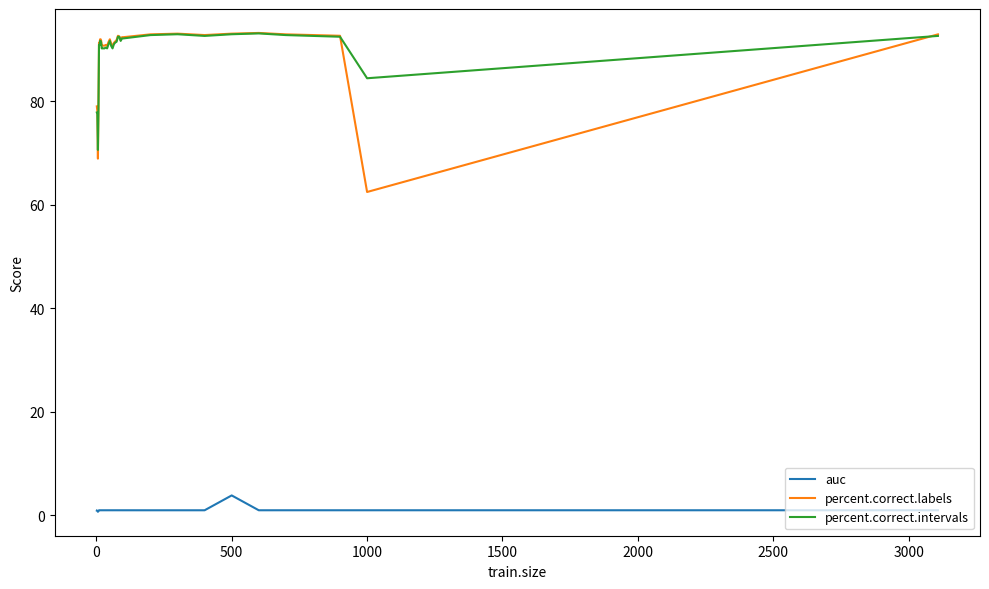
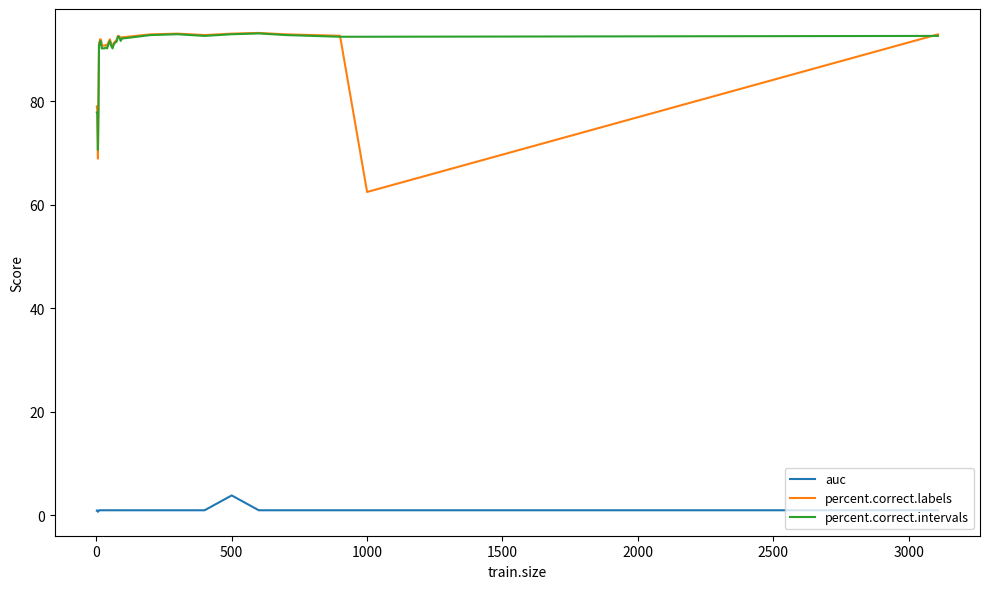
percent.correct.intervals, 1000: 84 -> 92
